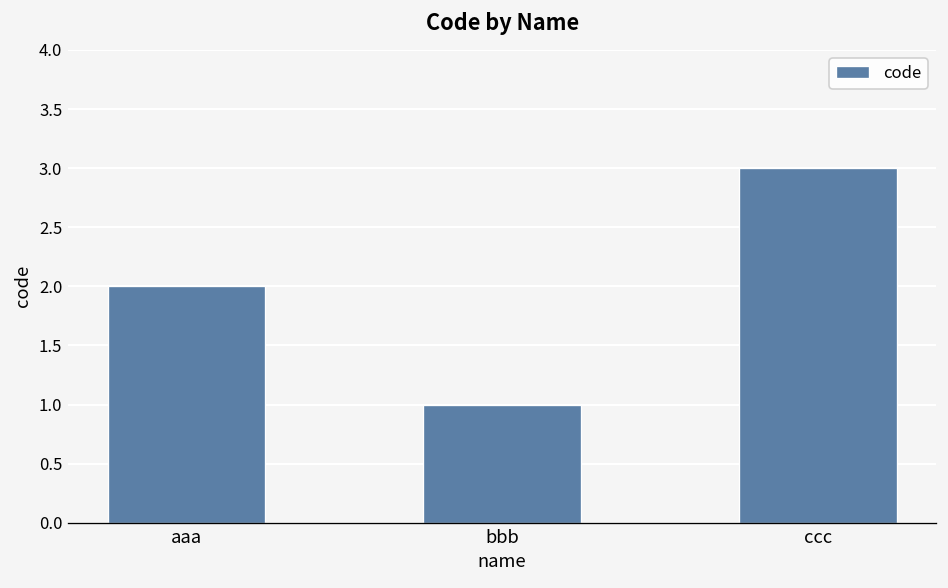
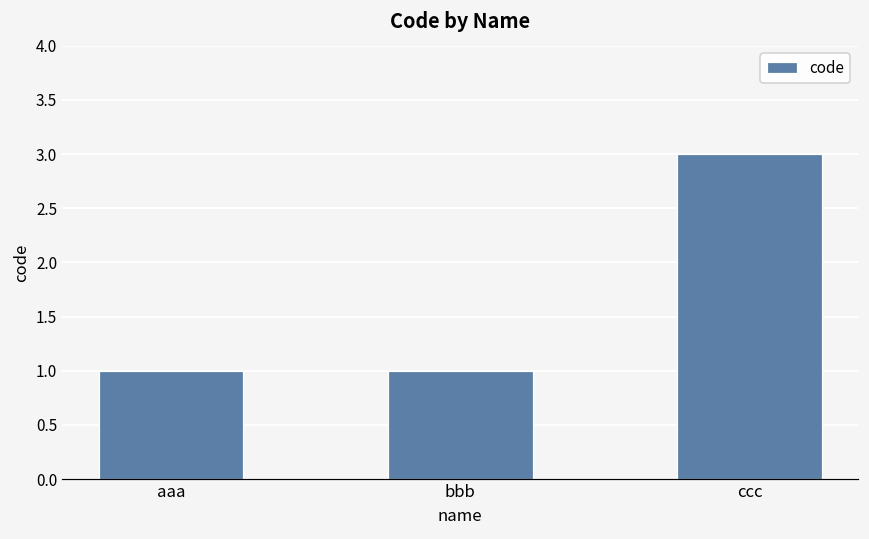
aaa: 2 -> 1
